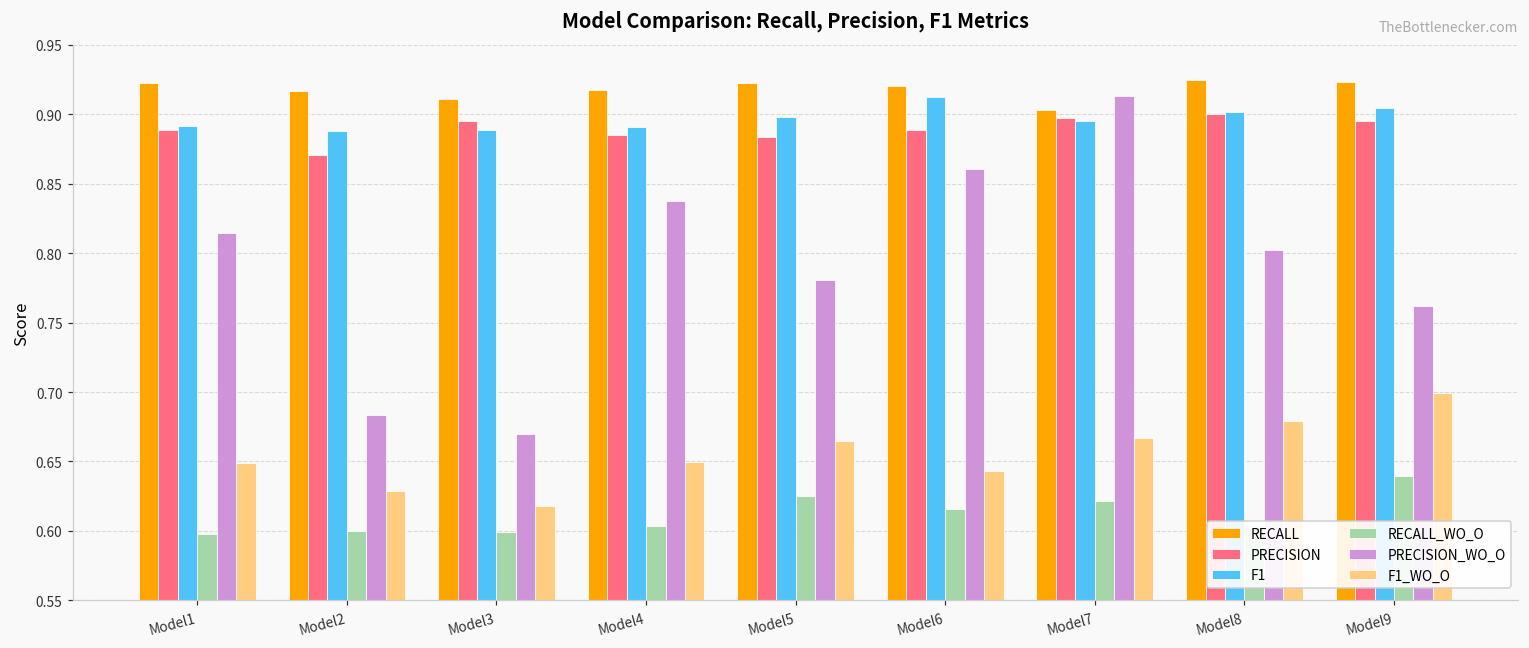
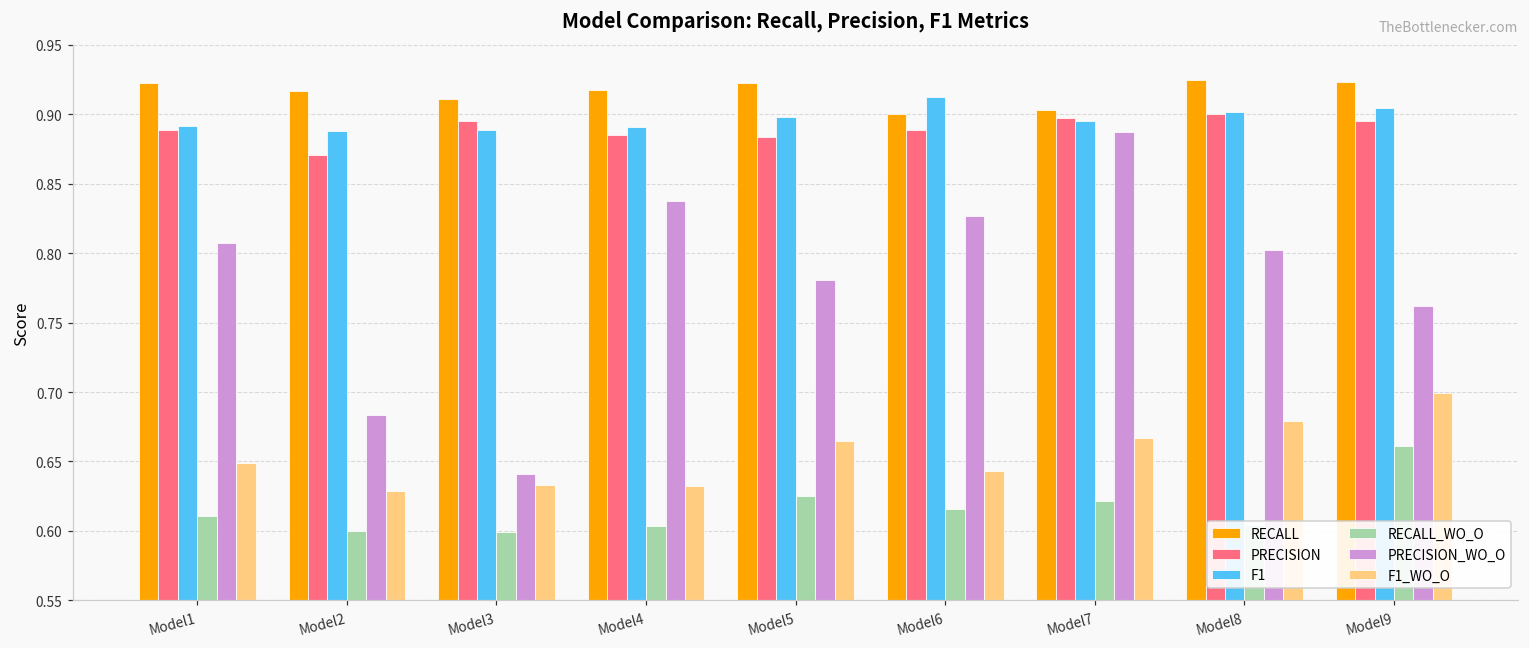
RECALL_WO_O, Model1: 0.598 -> 0.611
PRECISION_WO_O, Model1: 0.814 -> 0.807
PRECISION_WO_O, Model3: 0.670 -> 0.641
F1_WO_O, Model3: 0.618 -> 0.633
F1_WO_O, Model4: 0.650 -> 0.632
RECALL, Model6: 0.921 -> 0.900
PRECISION_WO_O, Model6: 0.861 -> 0.827
PRECISION_WO_O, Model7: 0.913 -> 0.887
RECALL_WO_O, Model9: 0.639 -> 0.661
